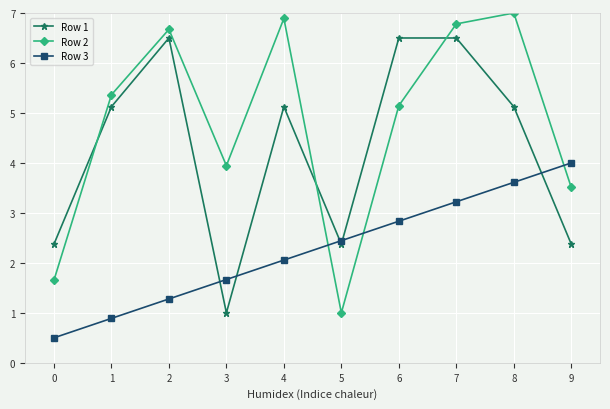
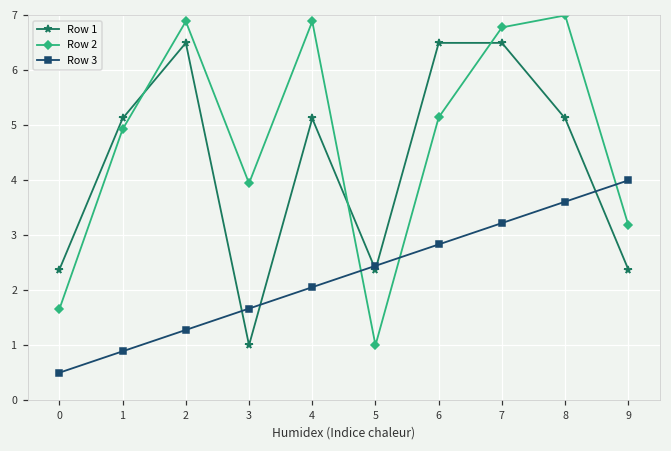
Row 2, 1: 5.4 -> 4.9
Row 2, 2: 6.7 -> 6.9
Row 2, 9: 3.5 -> 3.2
